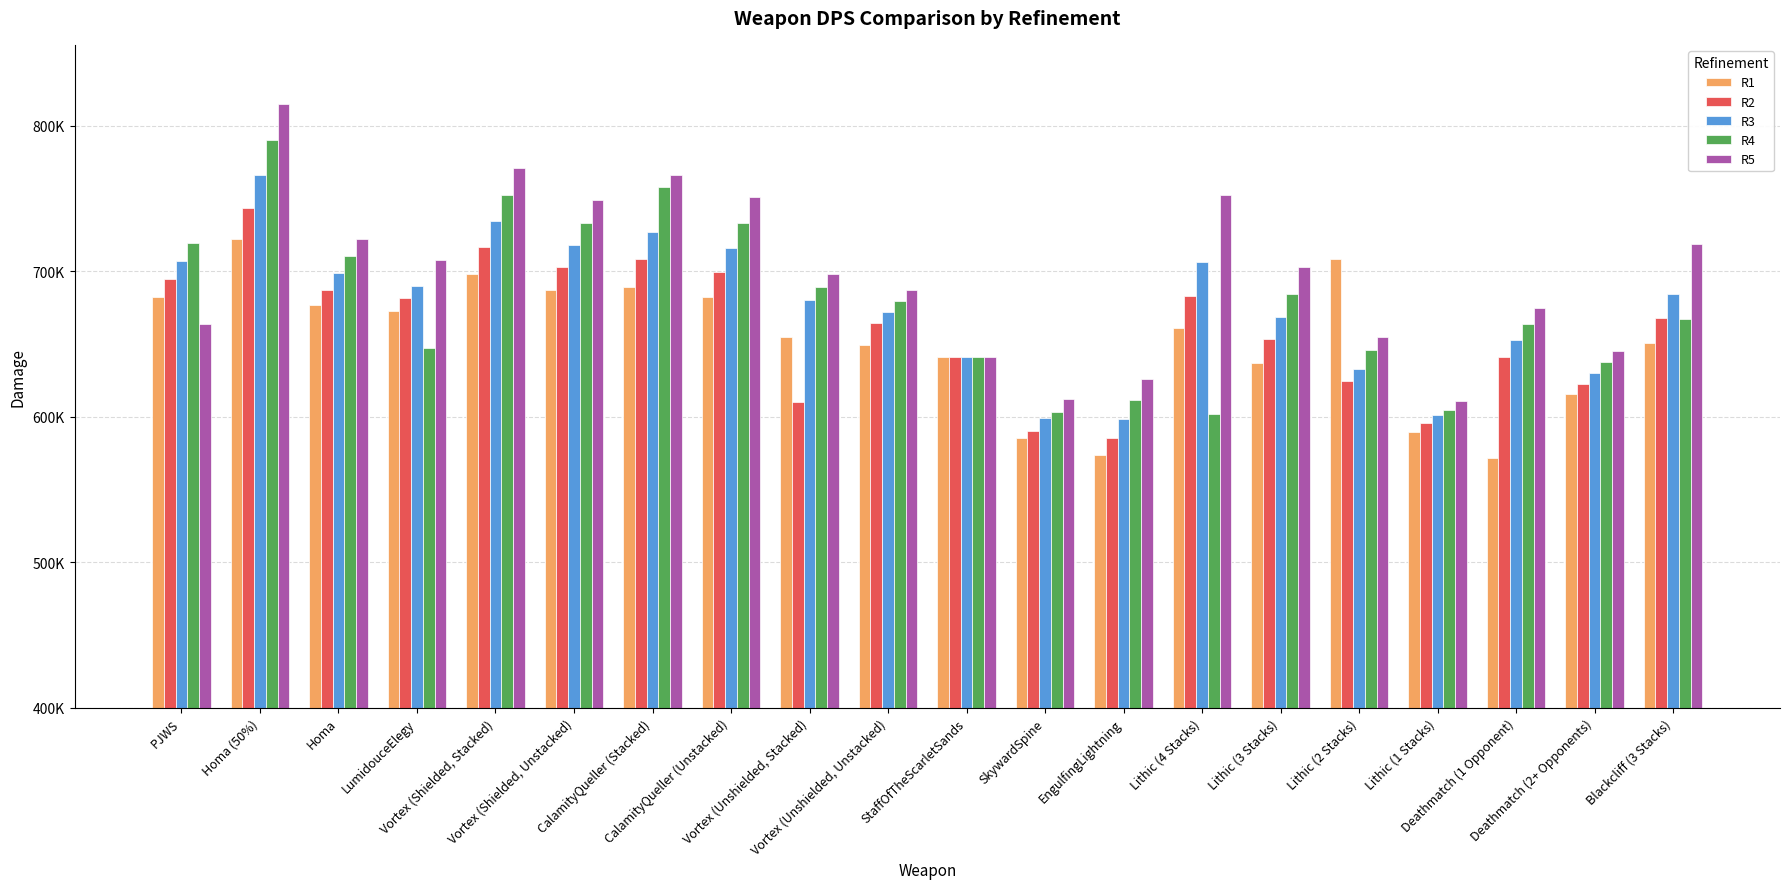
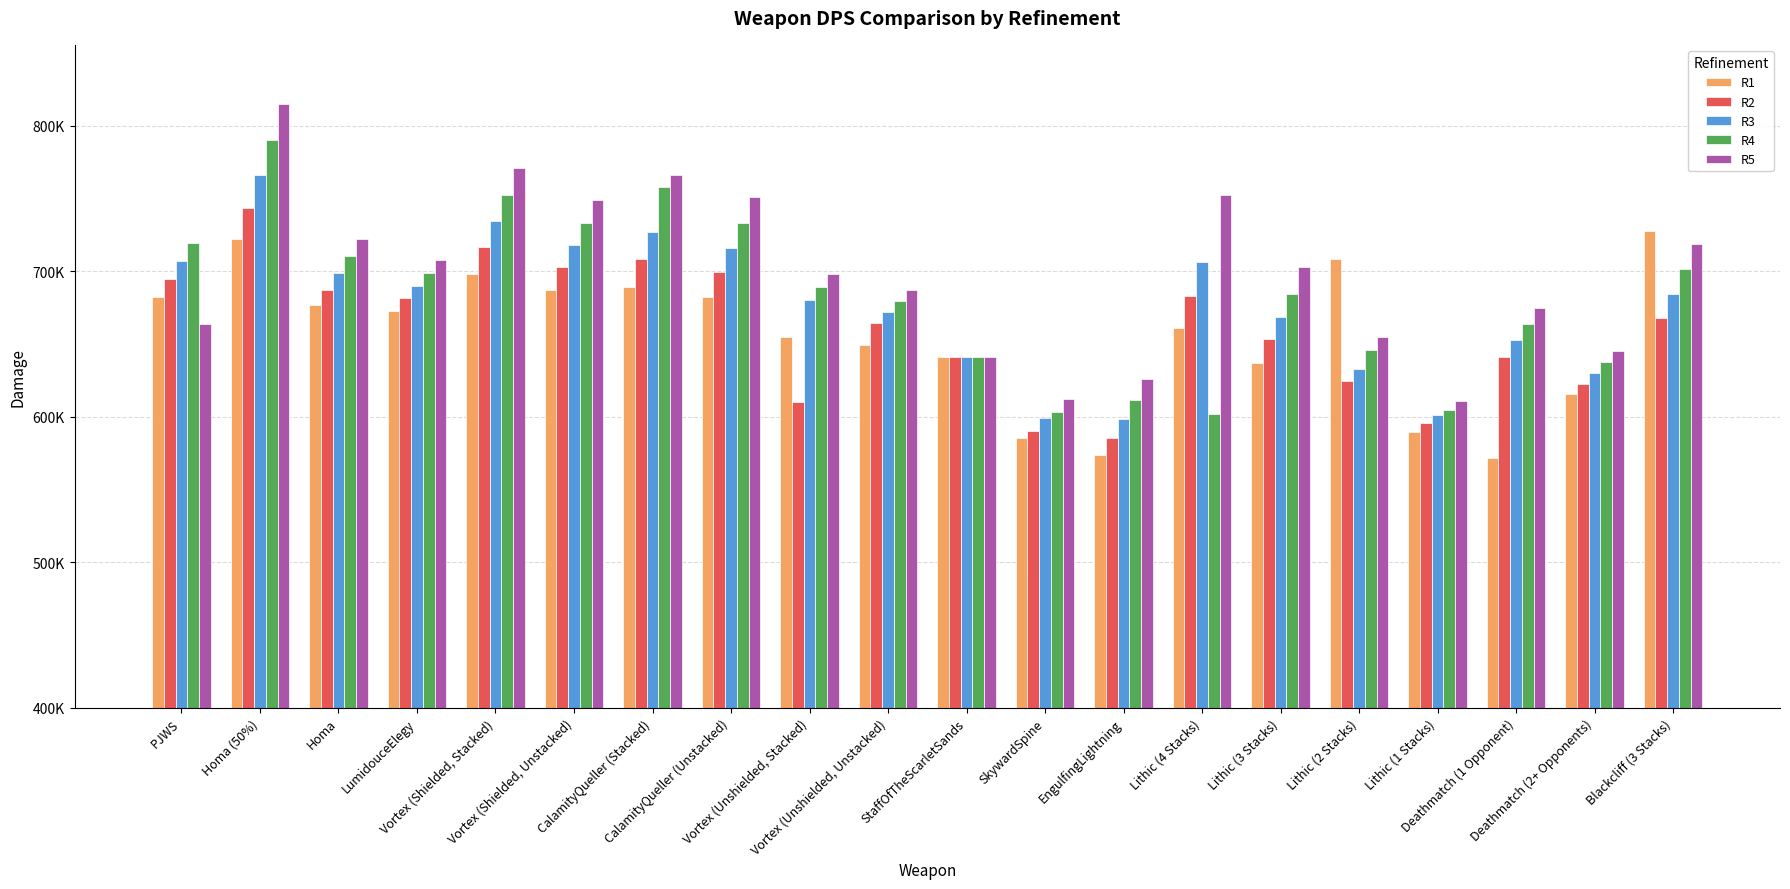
R4, LumidouceElegy: 647000 -> 699000
R1, Blackcliff (3 Stacks): 651000 -> 728000
R4, Blackcliff (3 Stacks): 667000 -> 702000
